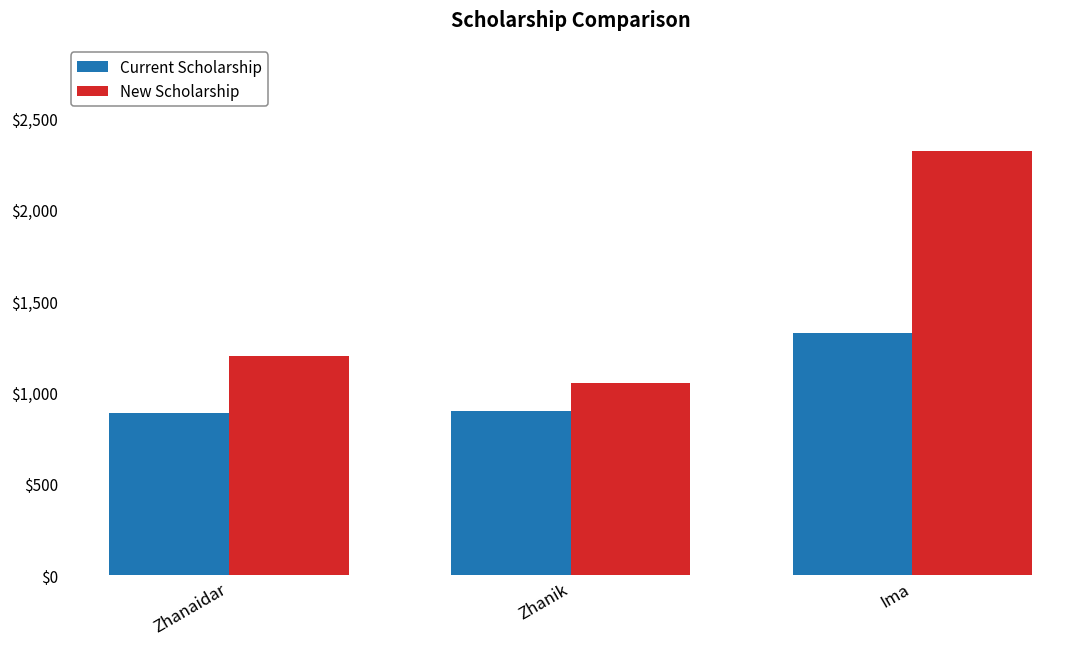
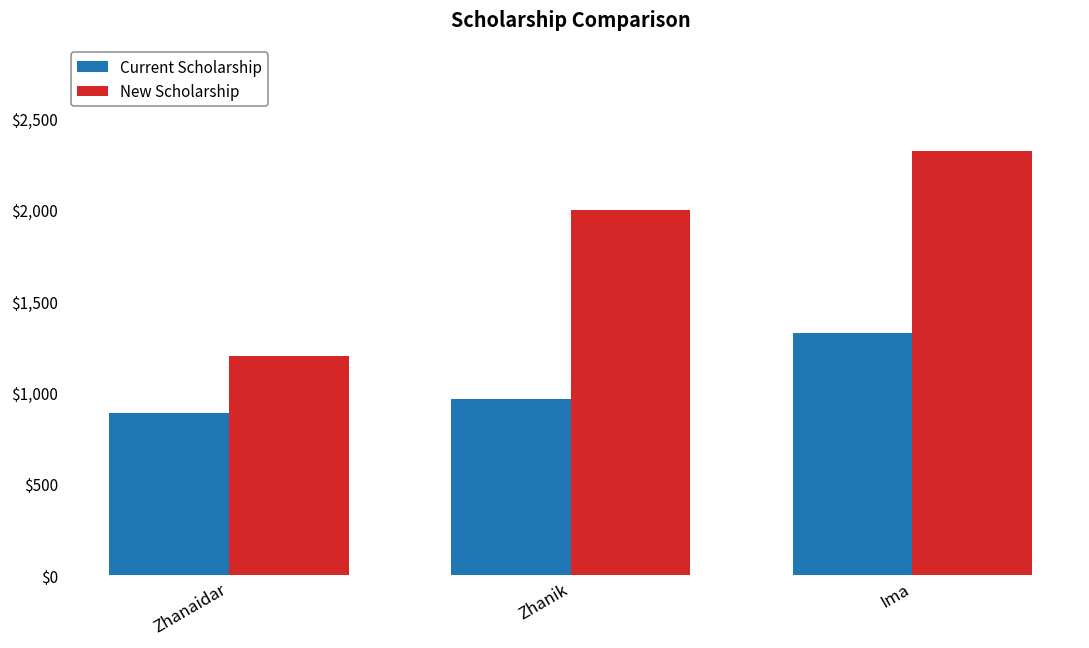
Current Scholarship, Zhanik: $900 -> $970
New Scholarship, Zhanik: $1,050 -> $2,000
